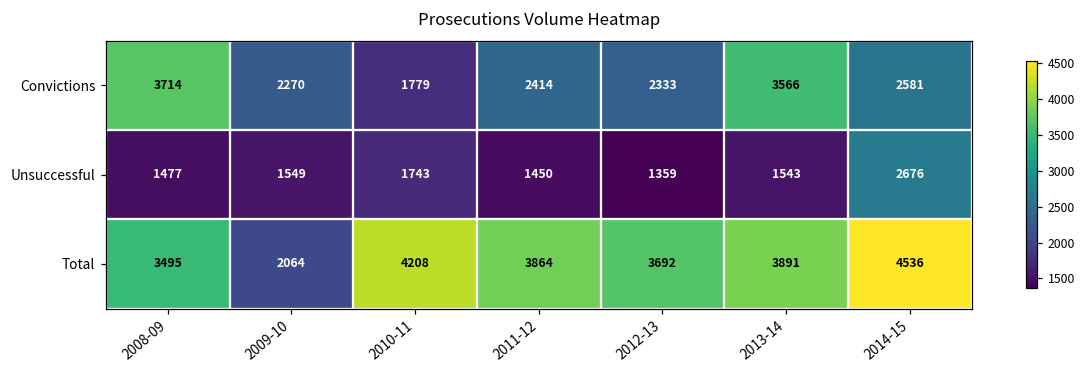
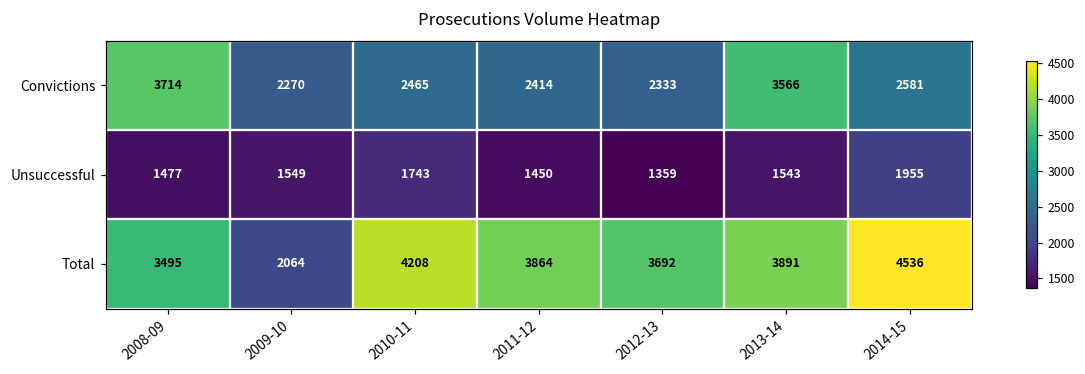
Convictions, 2010-11: 1779 -> 2465
Unsuccessful, 2014-15: 2676 -> 1955
